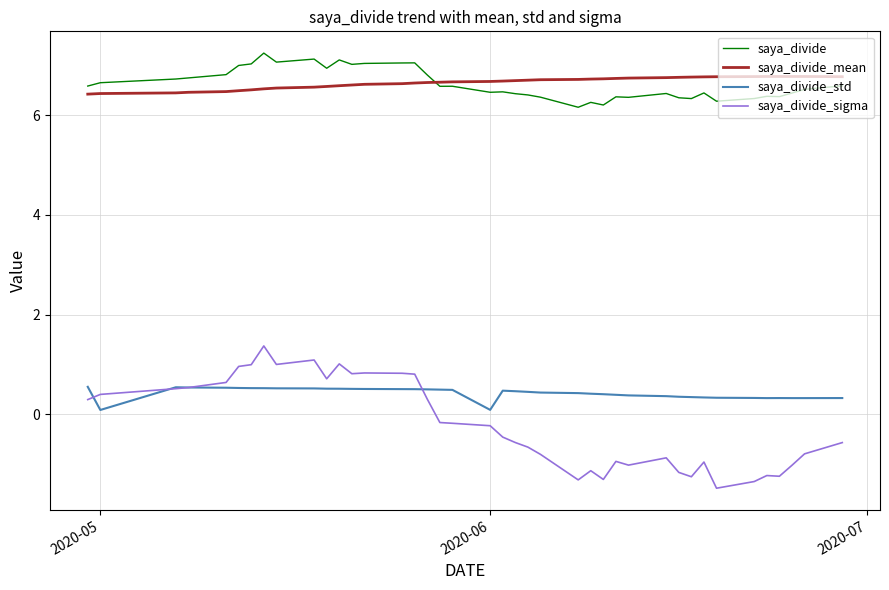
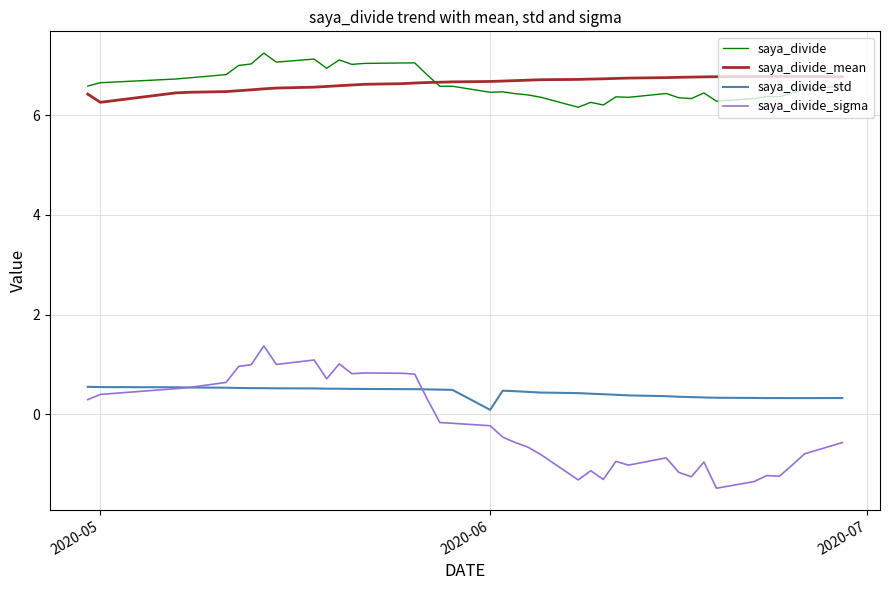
saya_divide_mean, 2020-05: 6.4 -> 6.3
saya_divide_std, 2020-05: 0.1 -> 0.5
